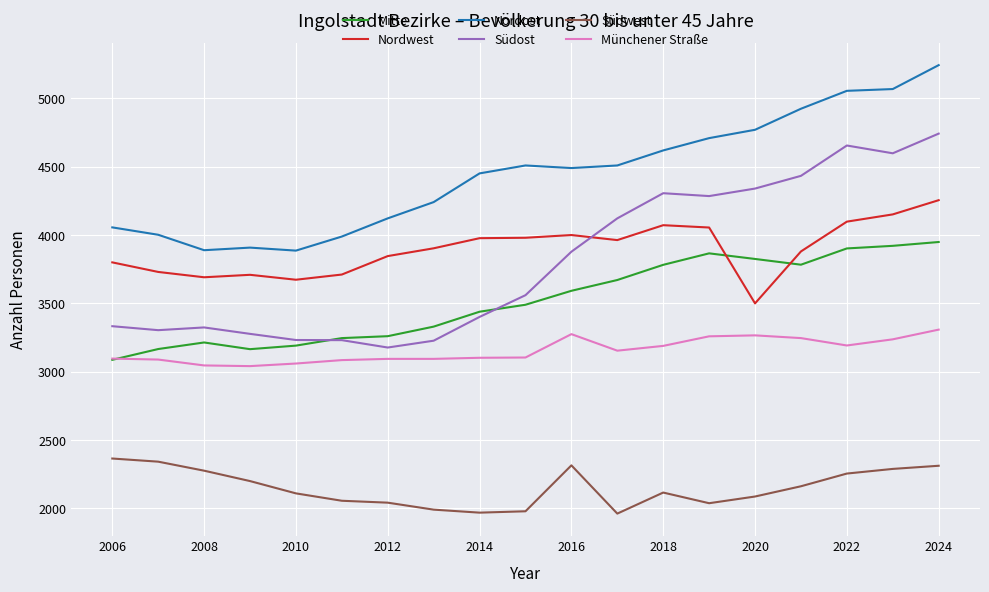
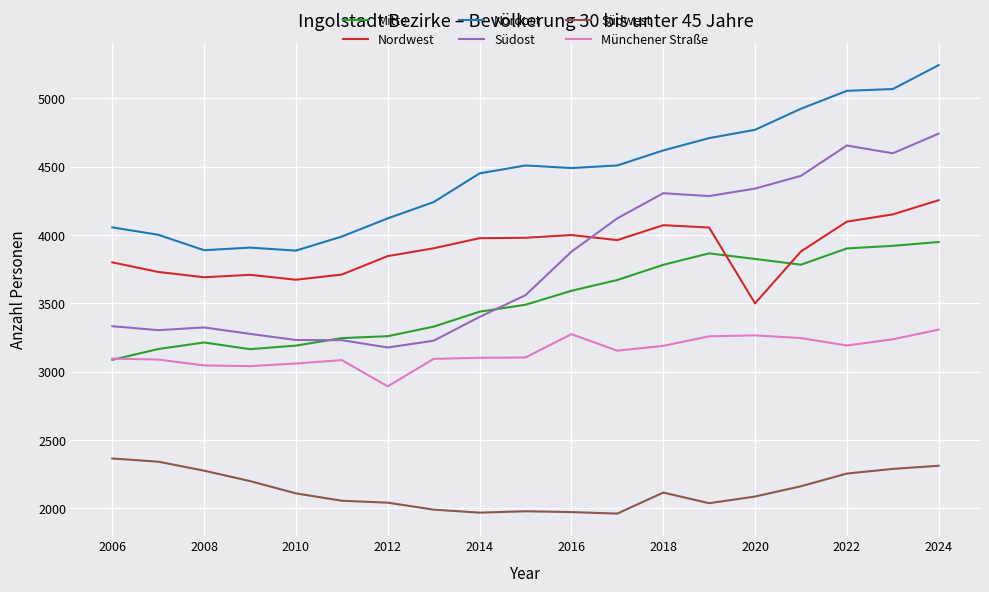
Münchener Straße, 2012: 3090 -> 2890
Südwest, 2016: 2320 -> 1970
